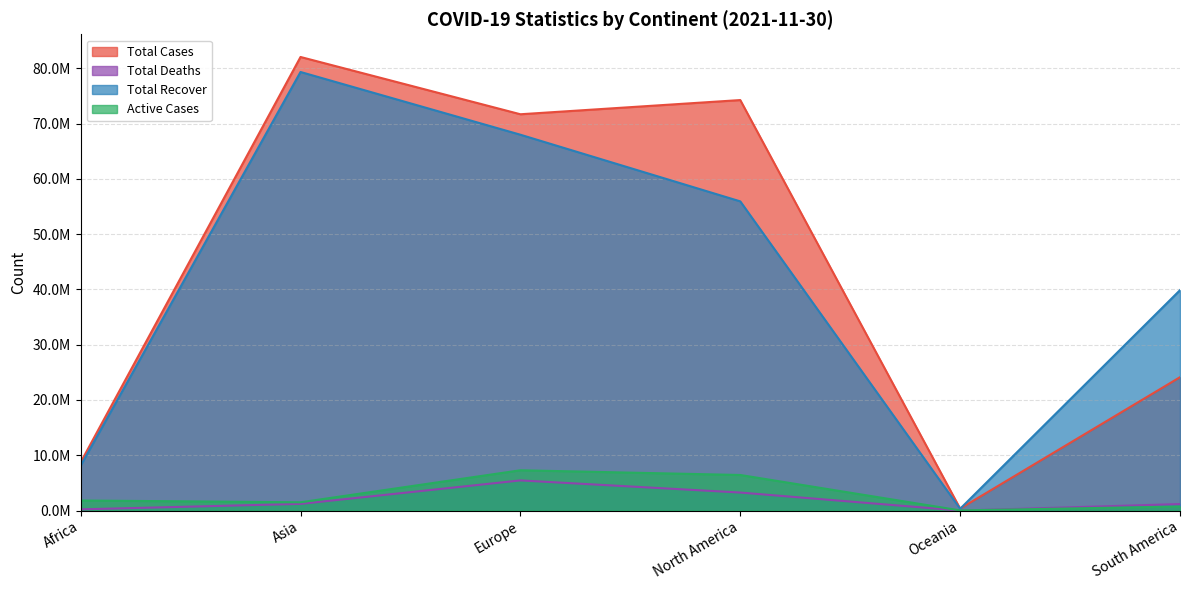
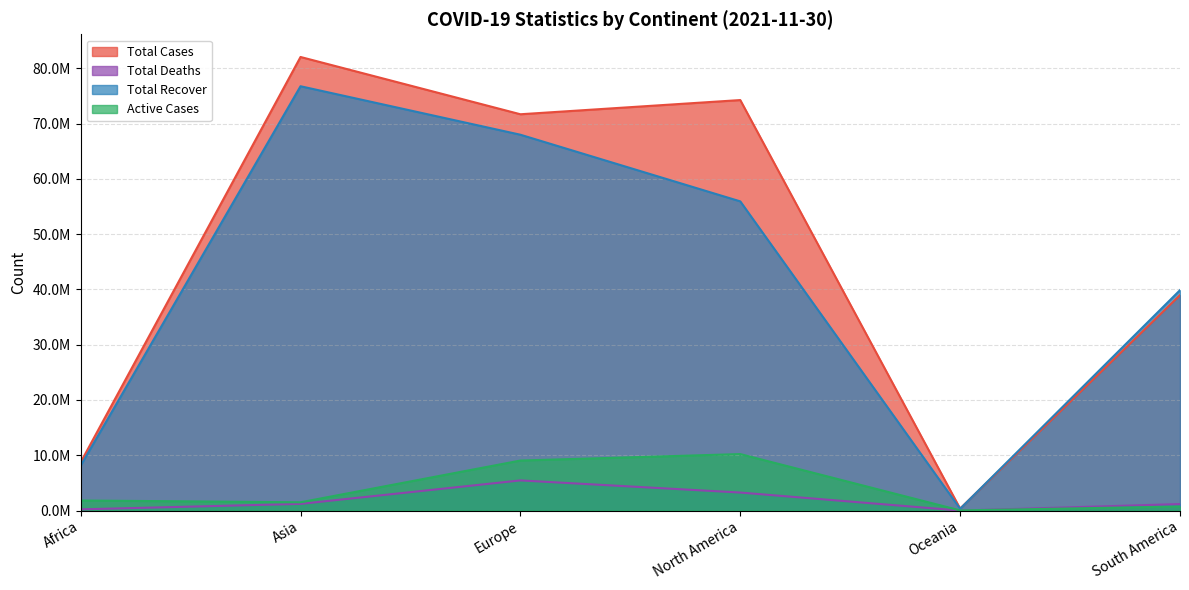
Total Recover, Asia: 79000000 -> 77000000
Active Cases, Europe: 7000000 -> 9000000
Active Cases, North America: 6000000 -> 10000000
Total Cases, South America: 24000000 -> 39000000
